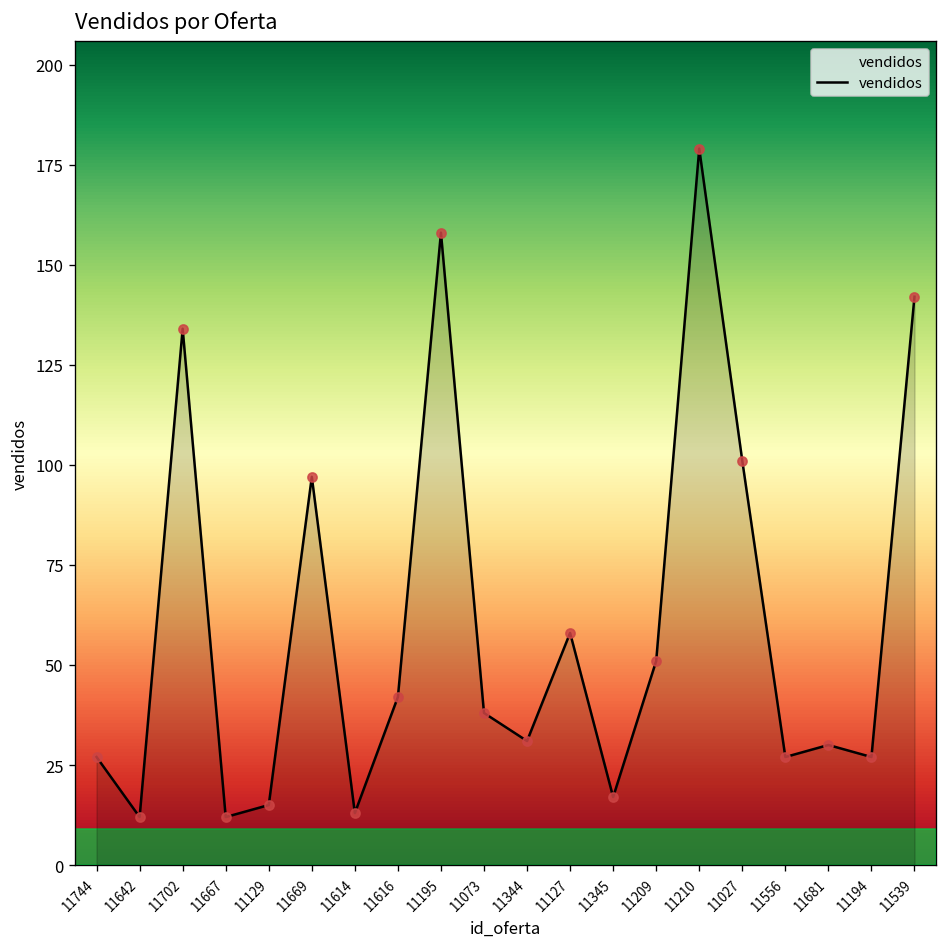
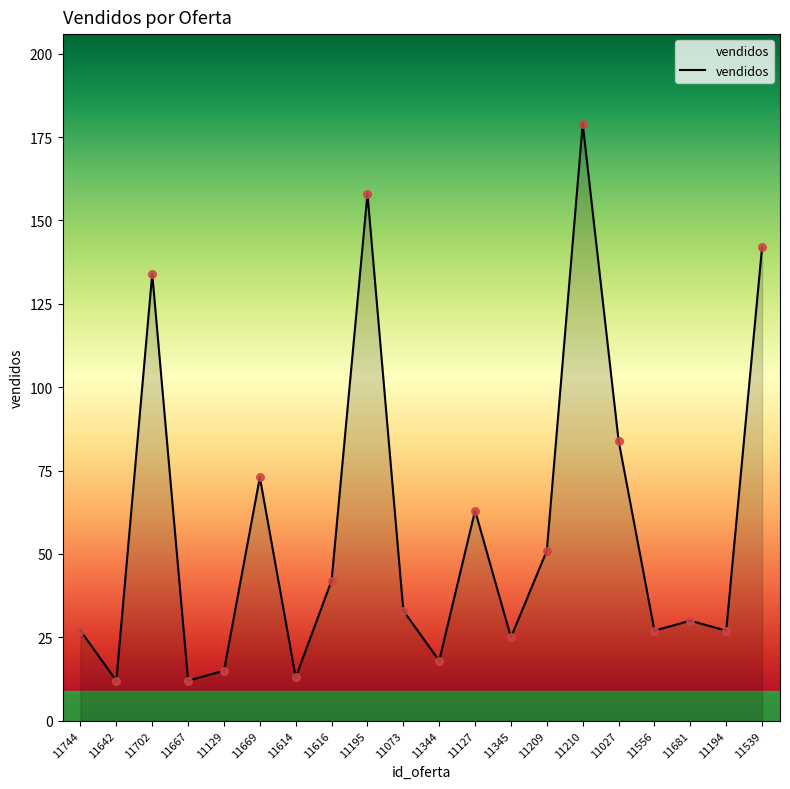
11669: 97 -> 73
11073: 38 -> 33
11344: 31 -> 18
11127: 58 -> 63
11345: 17 -> 25
11027: 101 -> 84
